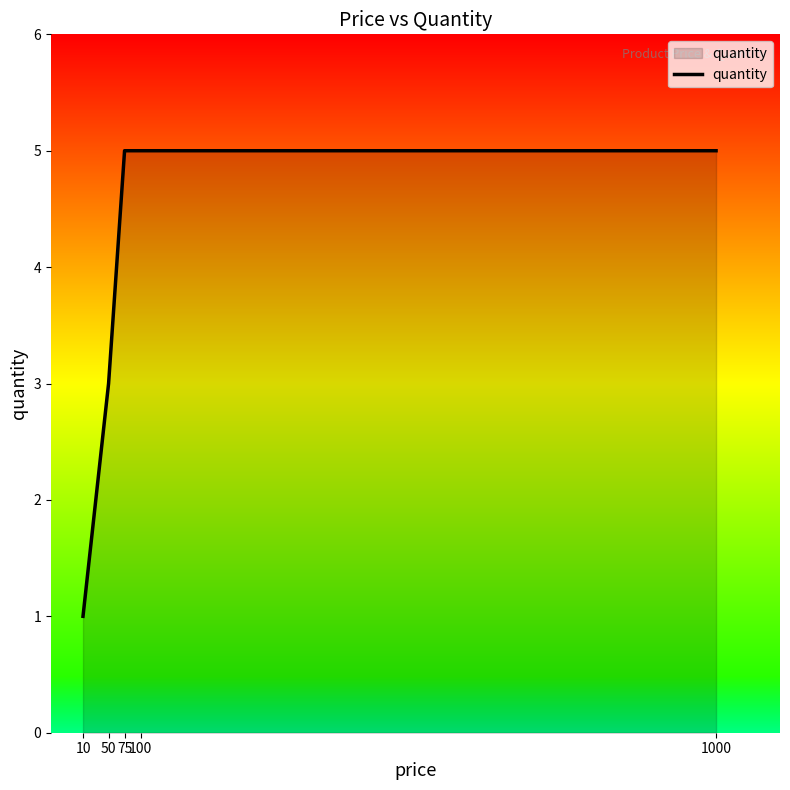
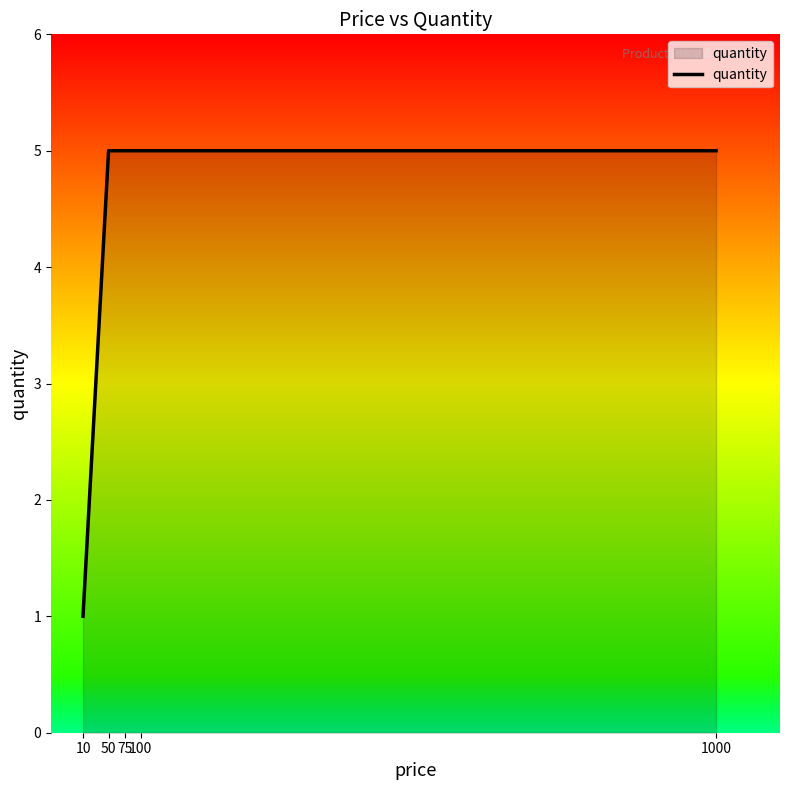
50: 3 -> 5
